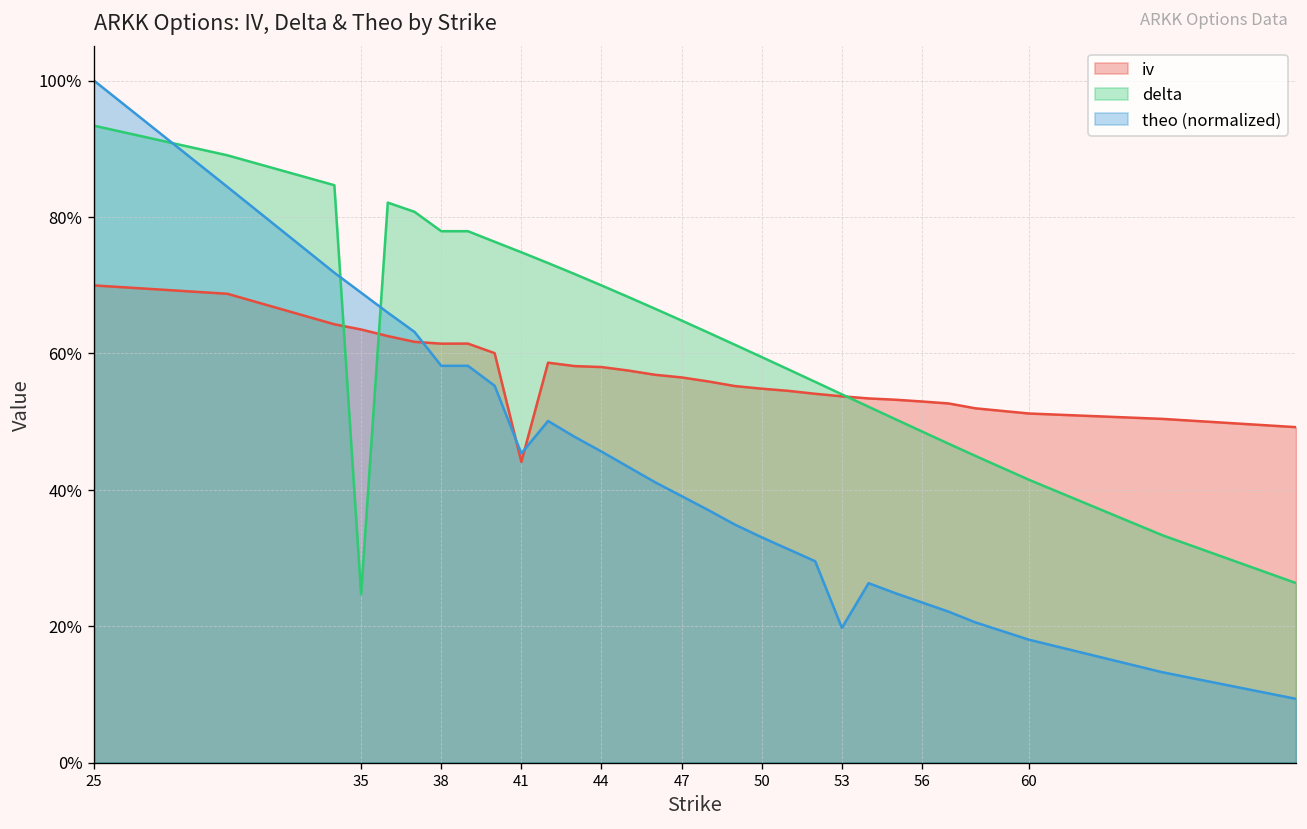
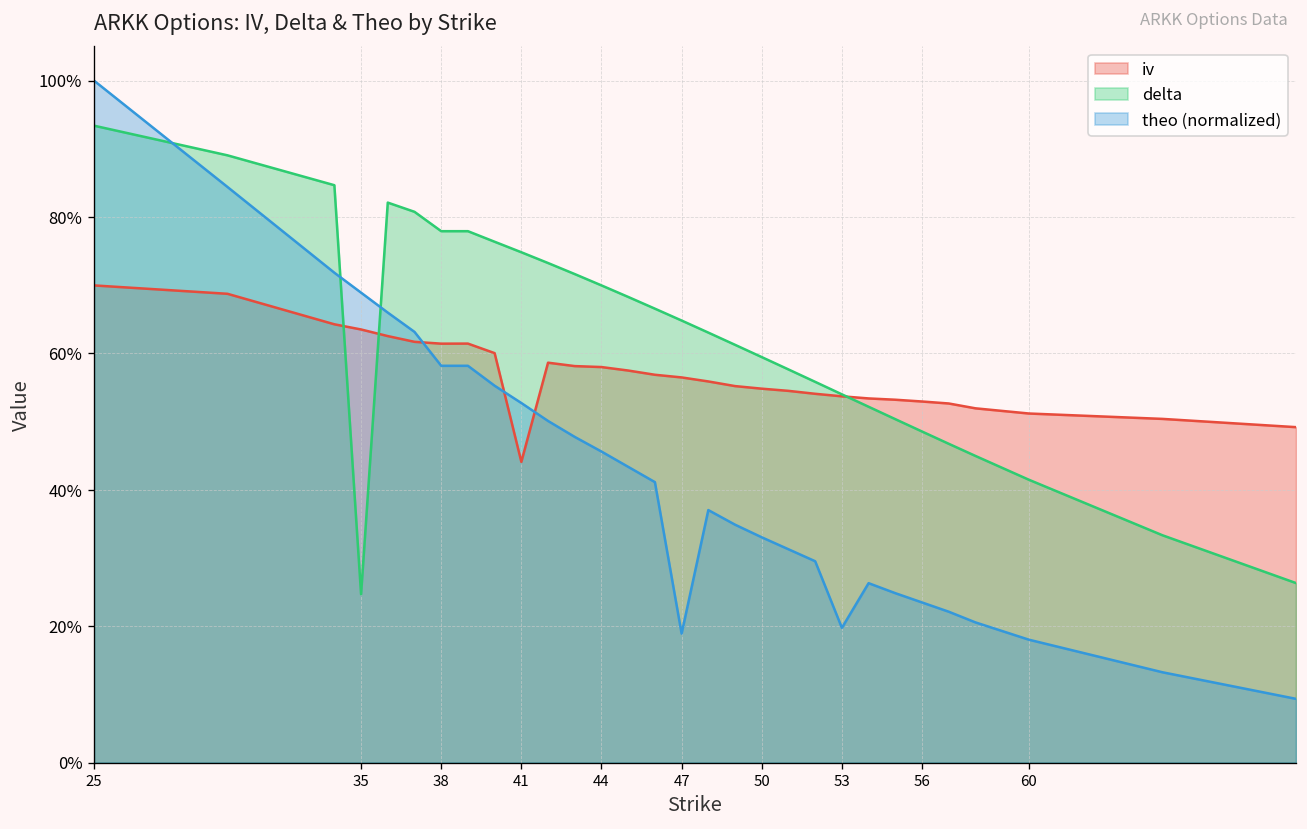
theo (normalized), 41: 45% -> 53%
theo (normalized), 47: 39% -> 19%
